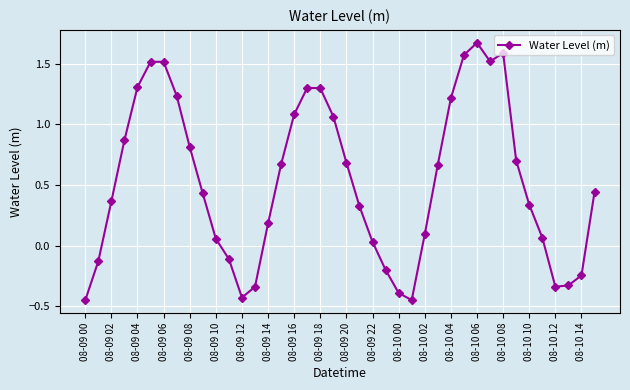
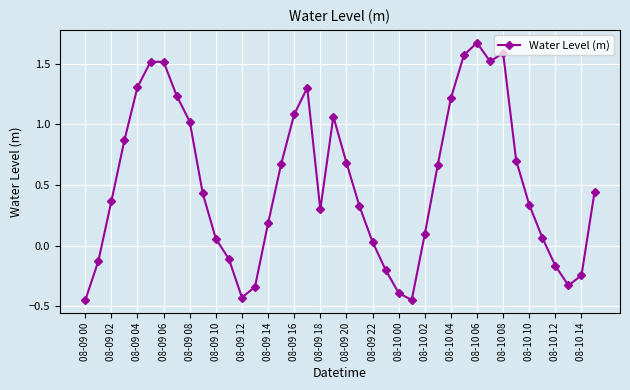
08-09 08: 0.81 -> 1.02
08-09 18: 1.30 -> 0.30
08-10 12: -0.34 -> -0.17
